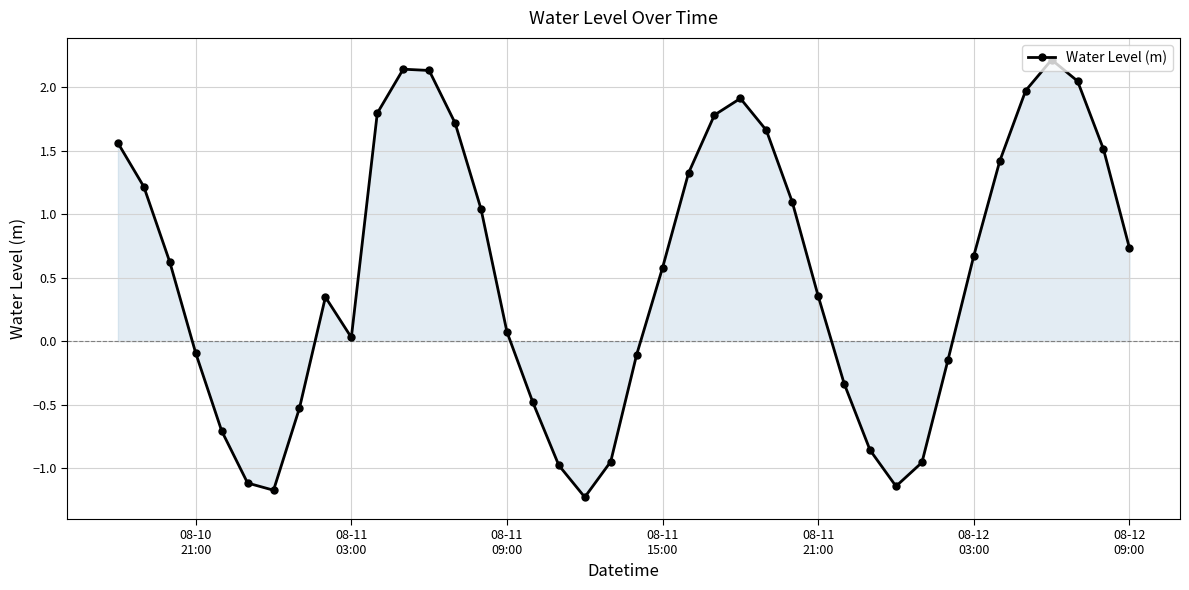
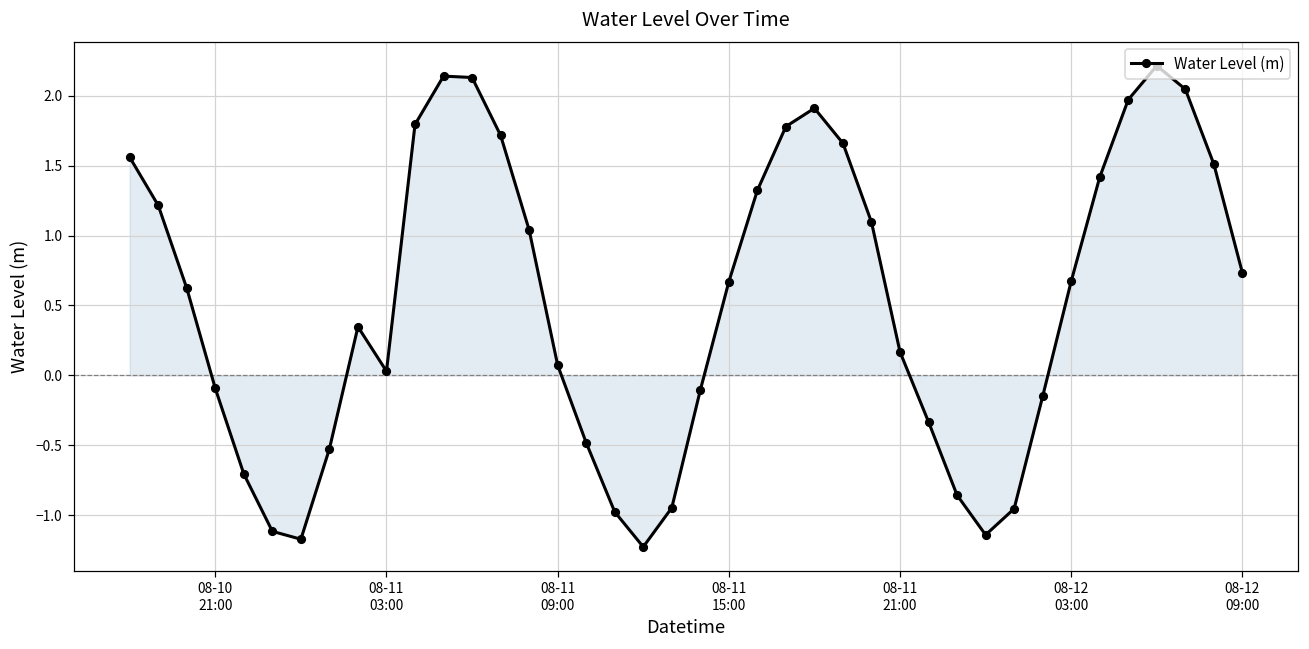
Water Level (m), 08-11 15:00: 0.58 -> 0.67
Water Level (m), 08-11 21:00: 0.36 -> 0.17
